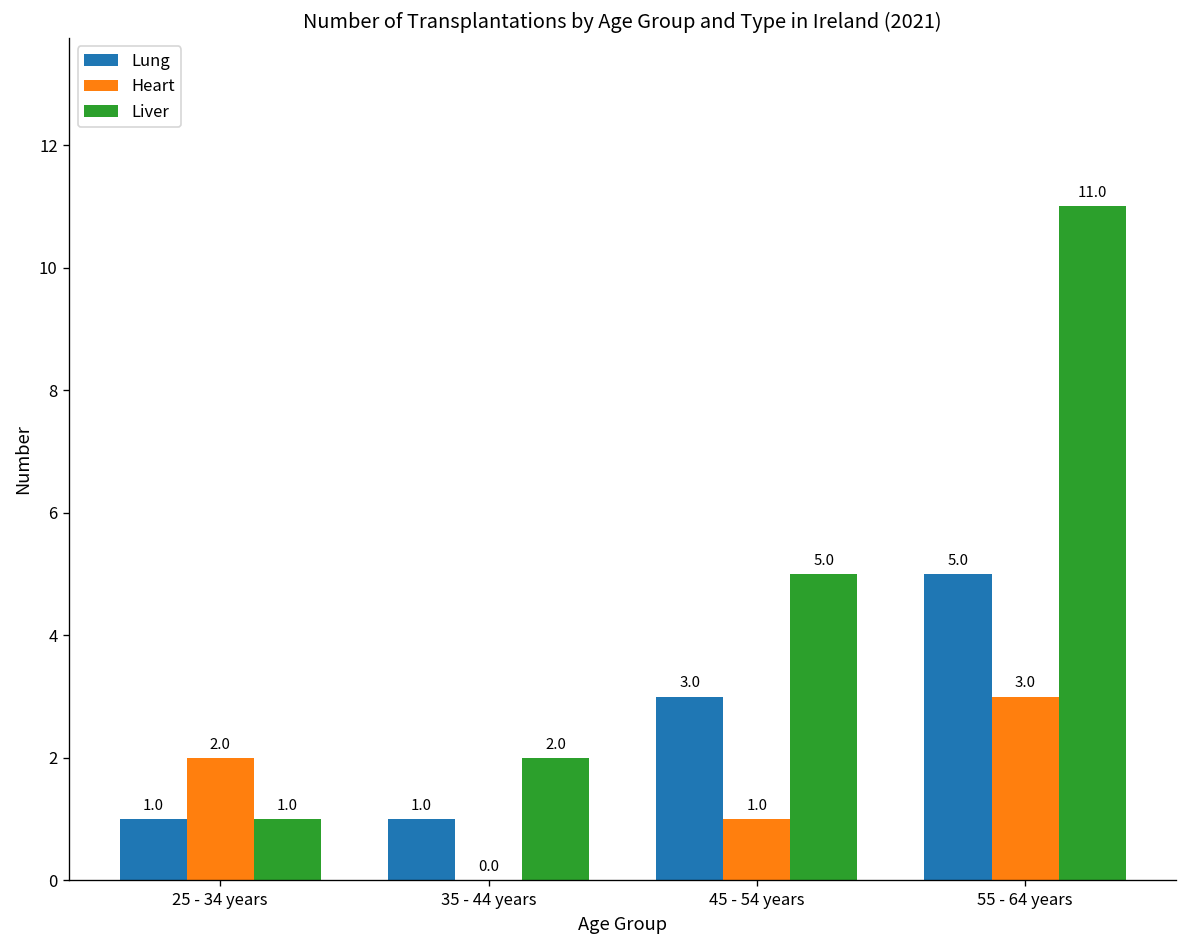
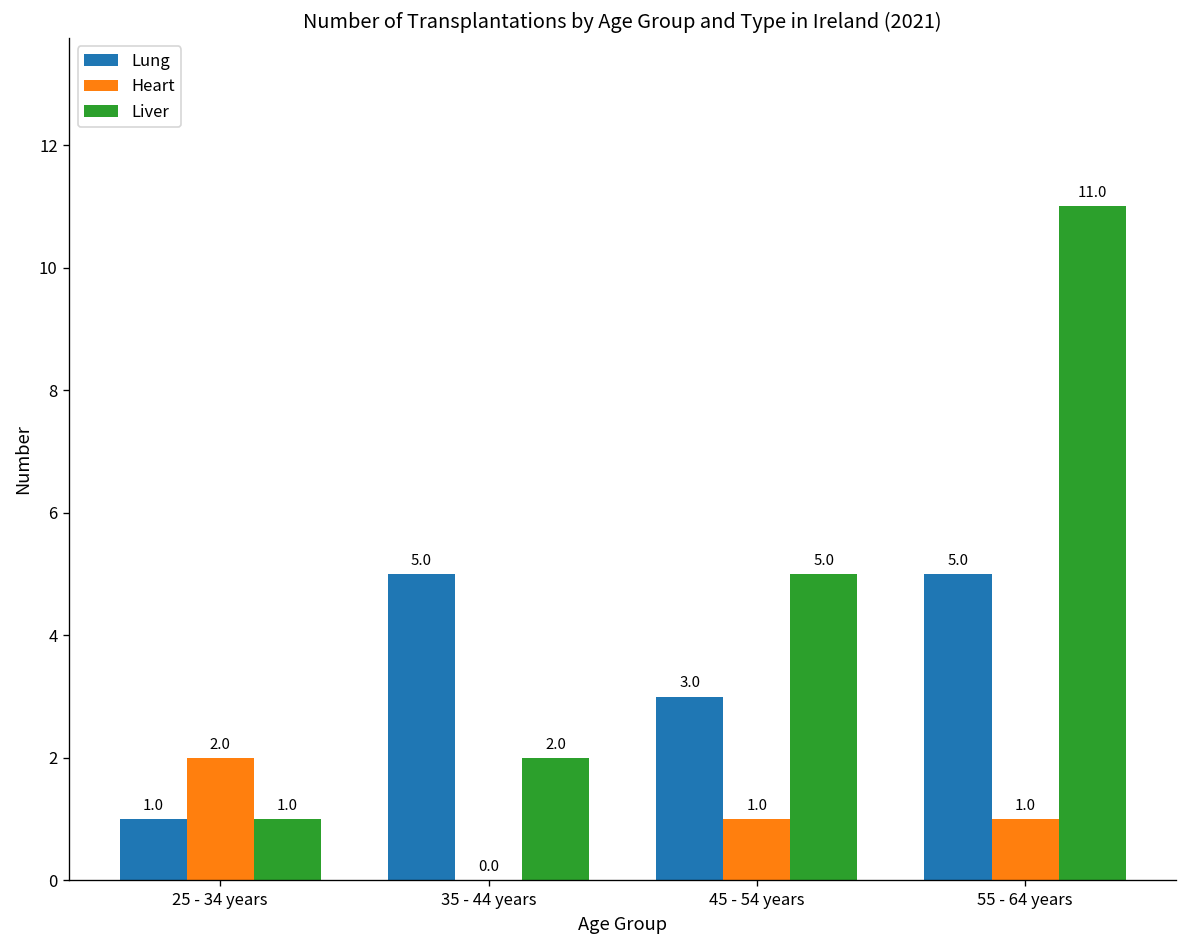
Lung, 35 - 44 years: 1.0 -> 5.0
Heart, 55 - 64 years: 3.0 -> 1.0
